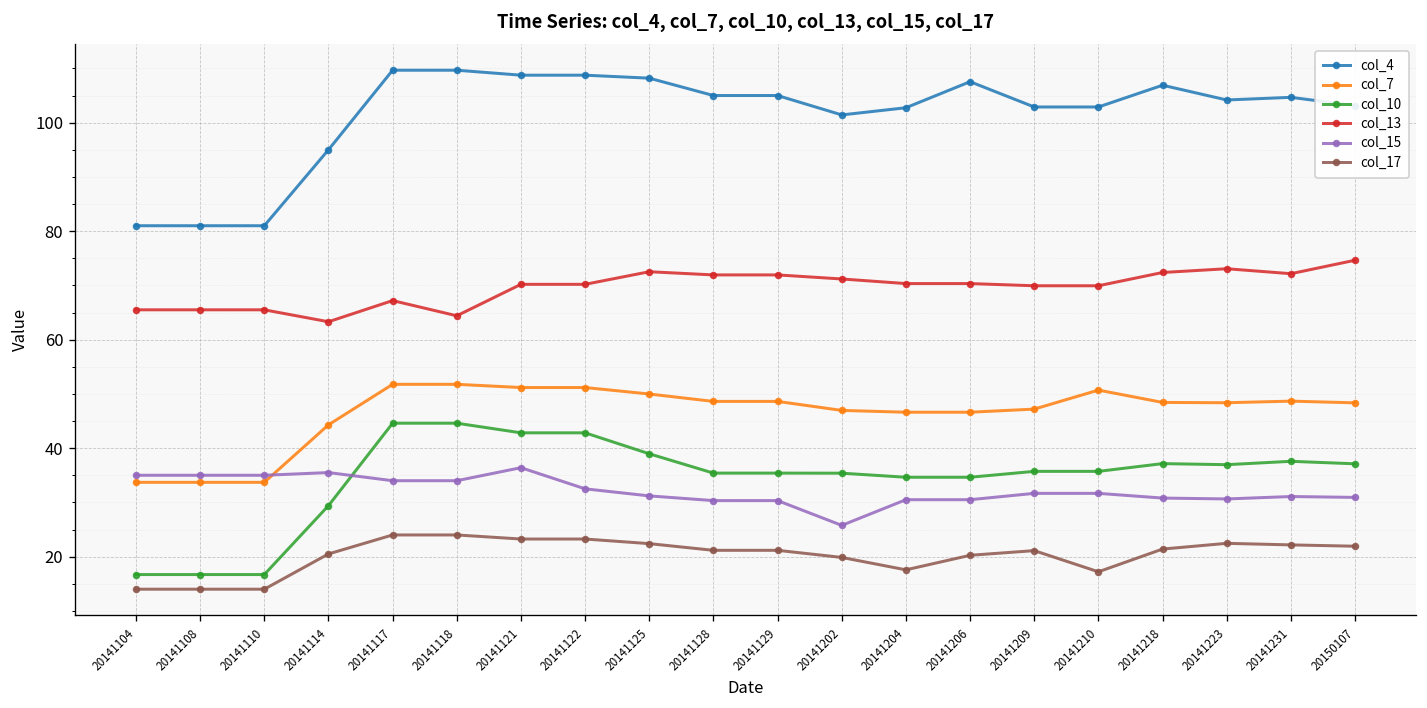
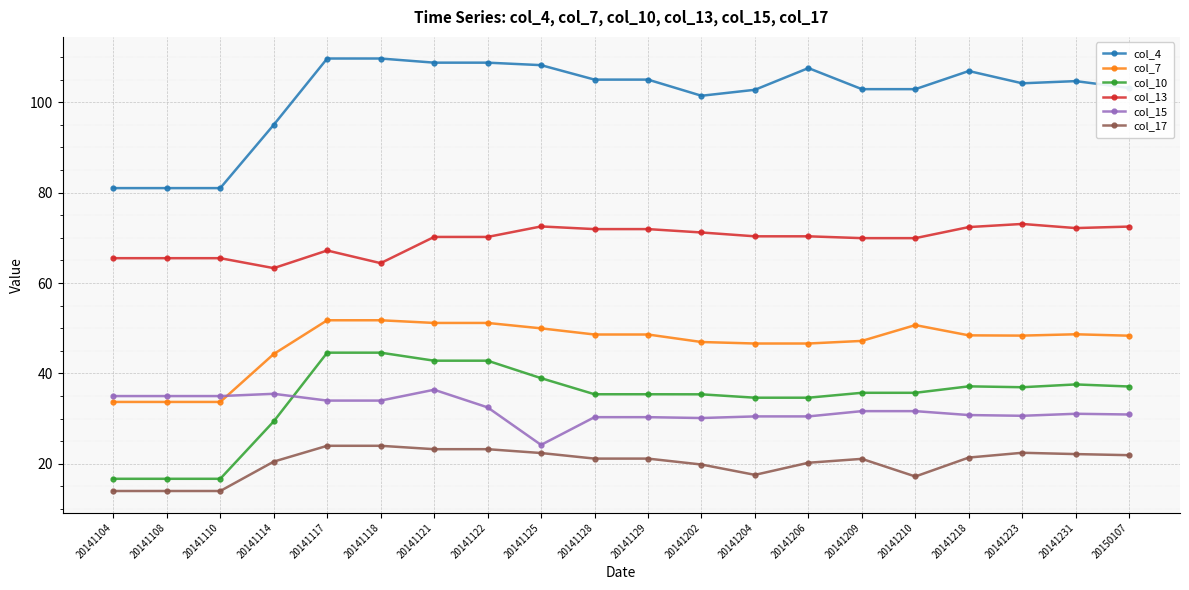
col_15, 20141125: 31 -> 24
col_15, 20141202: 26 -> 30
col_13, 20150107: 75 -> 72
